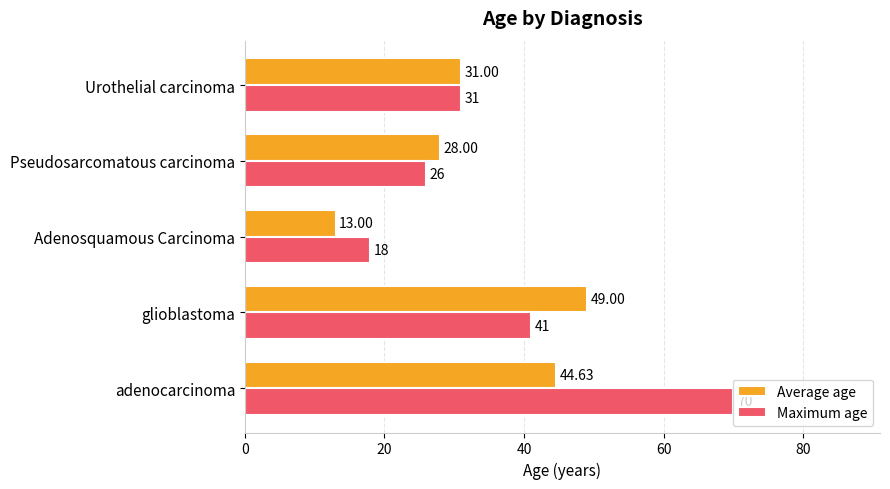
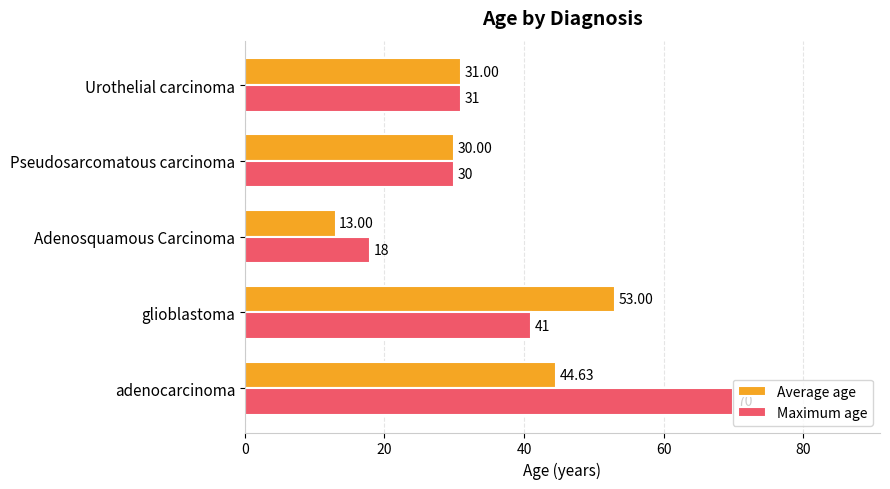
Average age, Pseudosarcomatous carcinoma: 28.00 -> 30.00
Maximum age, Pseudosarcomatous carcinoma: 26 -> 30
Average age, glioblastoma: 49.00 -> 53.00
